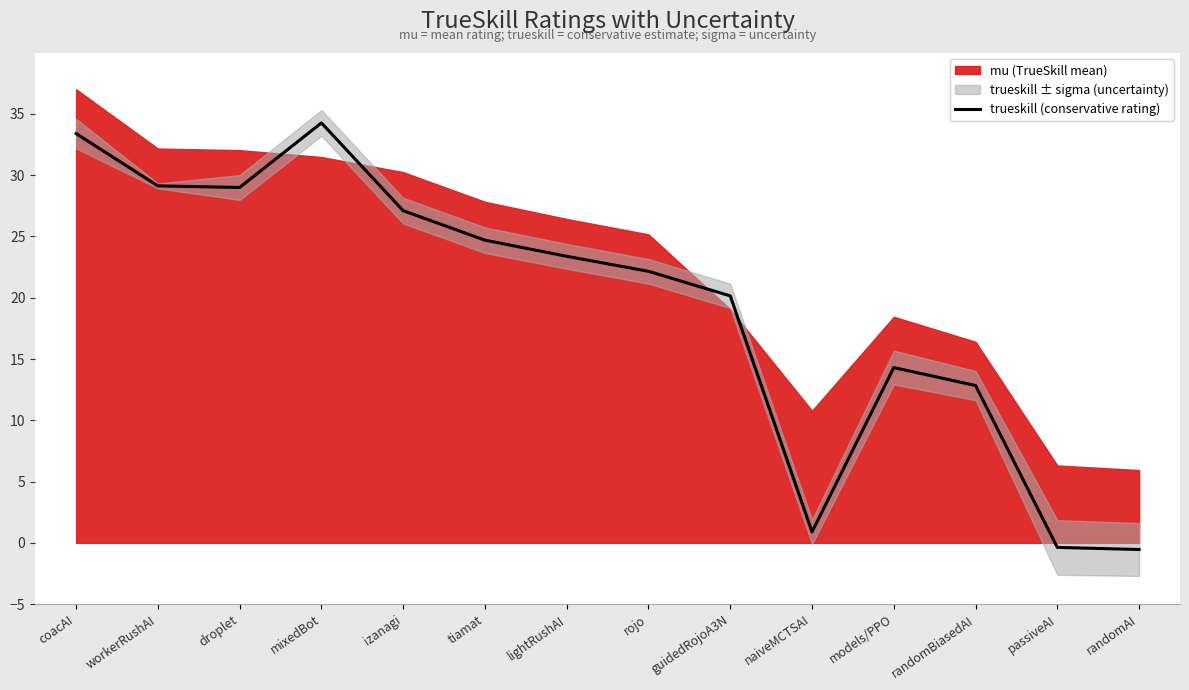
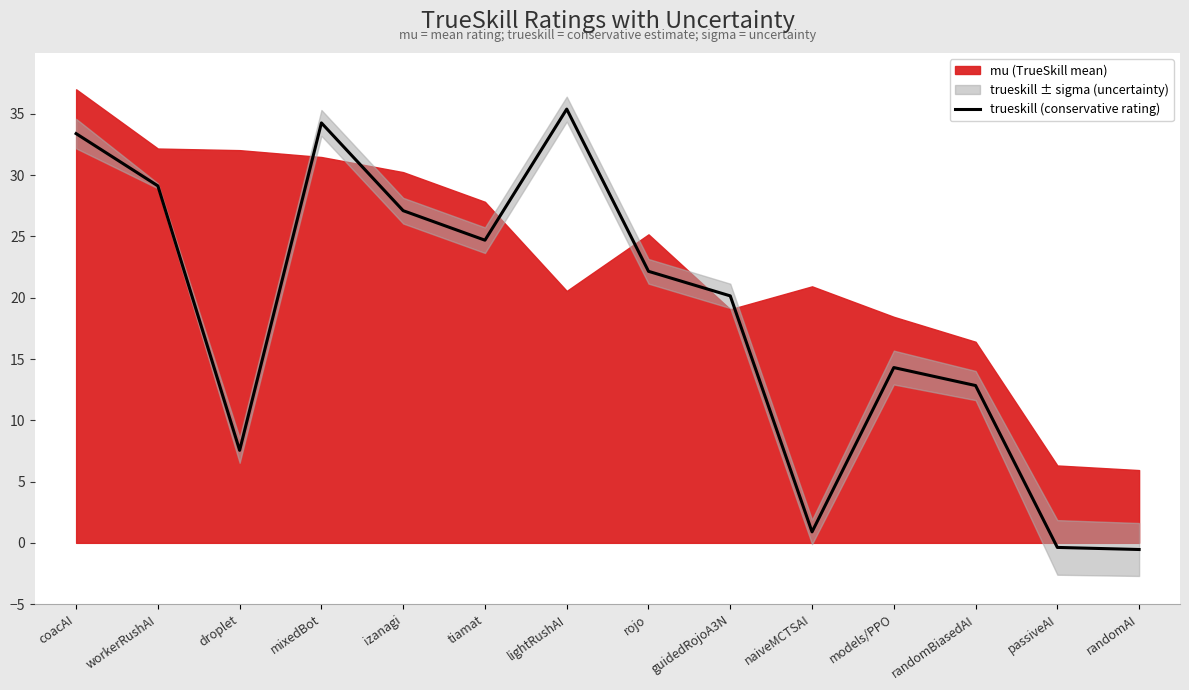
trueskill (conservative rating), droplet: 29.0 -> 7.6
trueskill (conservative rating), lightRushAI: 23.4 -> 35.4
mu (TrueSkill mean), lightRushAI: 26.4 -> 20.6
mu (TrueSkill mean), naiveMCTSAI: 10.8 -> 20.9
